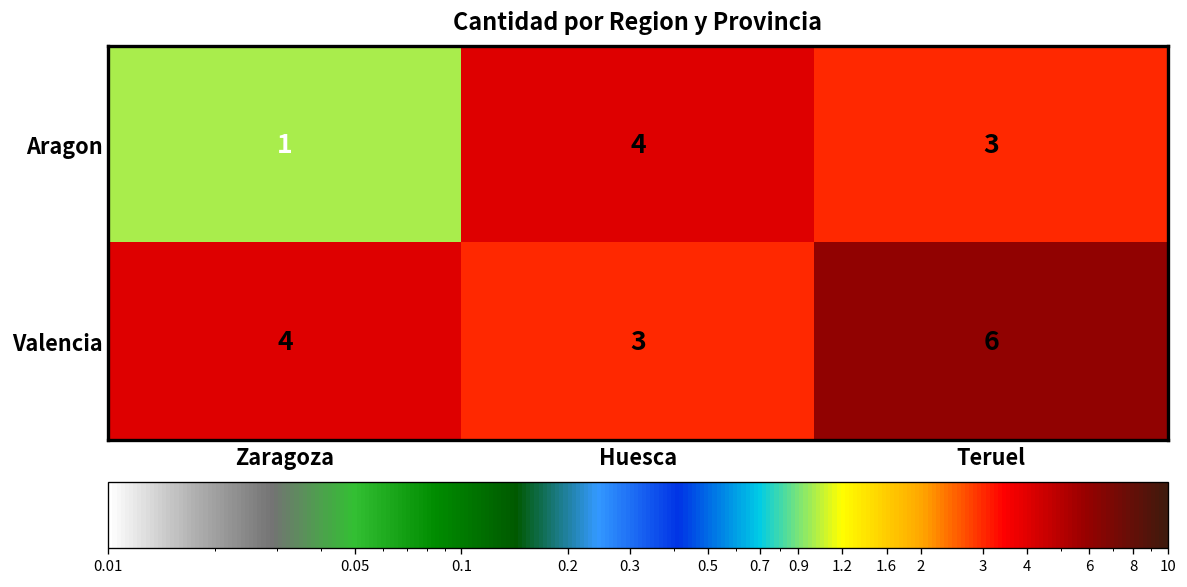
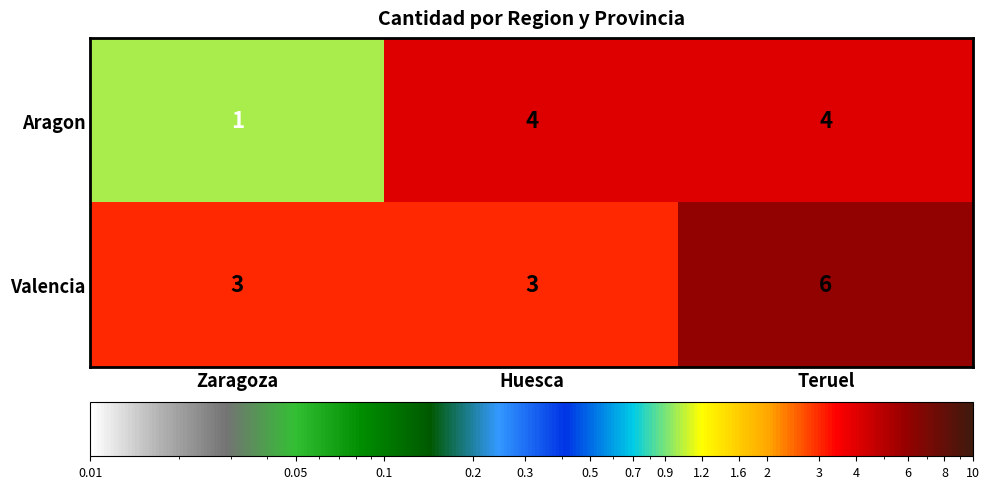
Aragon, Teruel: 3 -> 4
Valencia, Zaragoza: 4 -> 3
